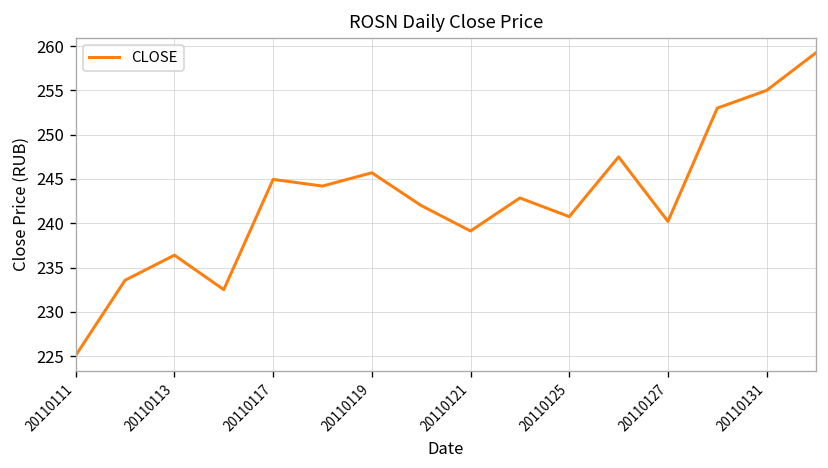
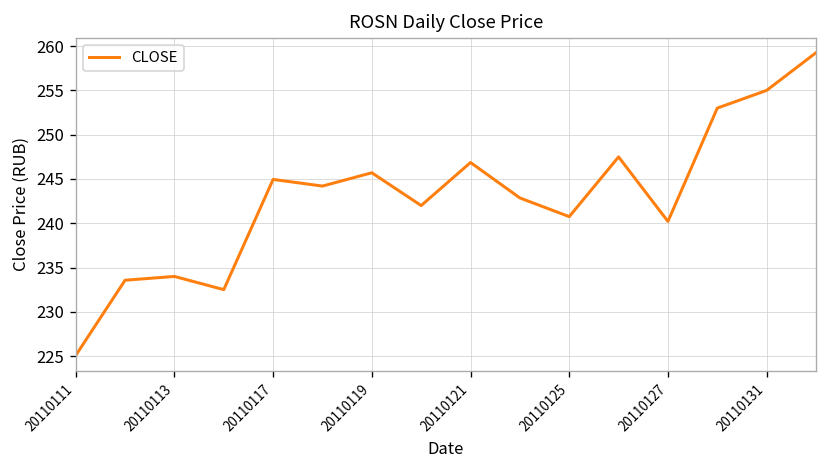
20110113: 236 -> 234
20110121: 239 -> 247
